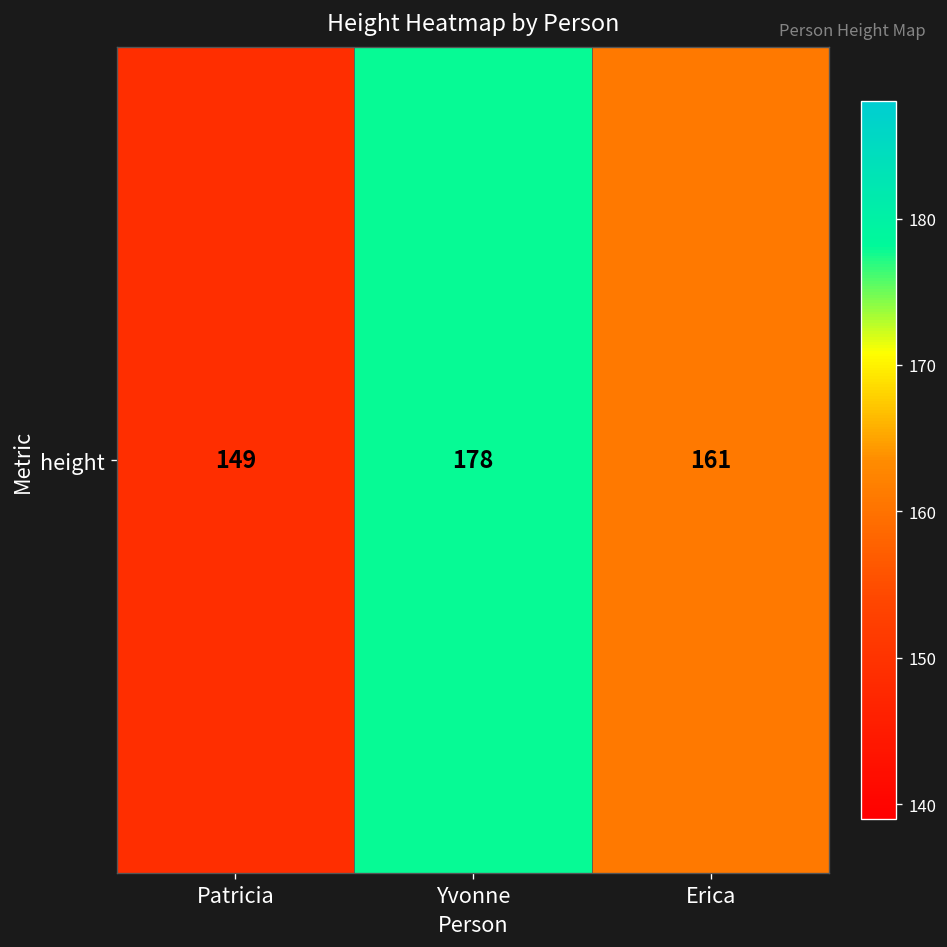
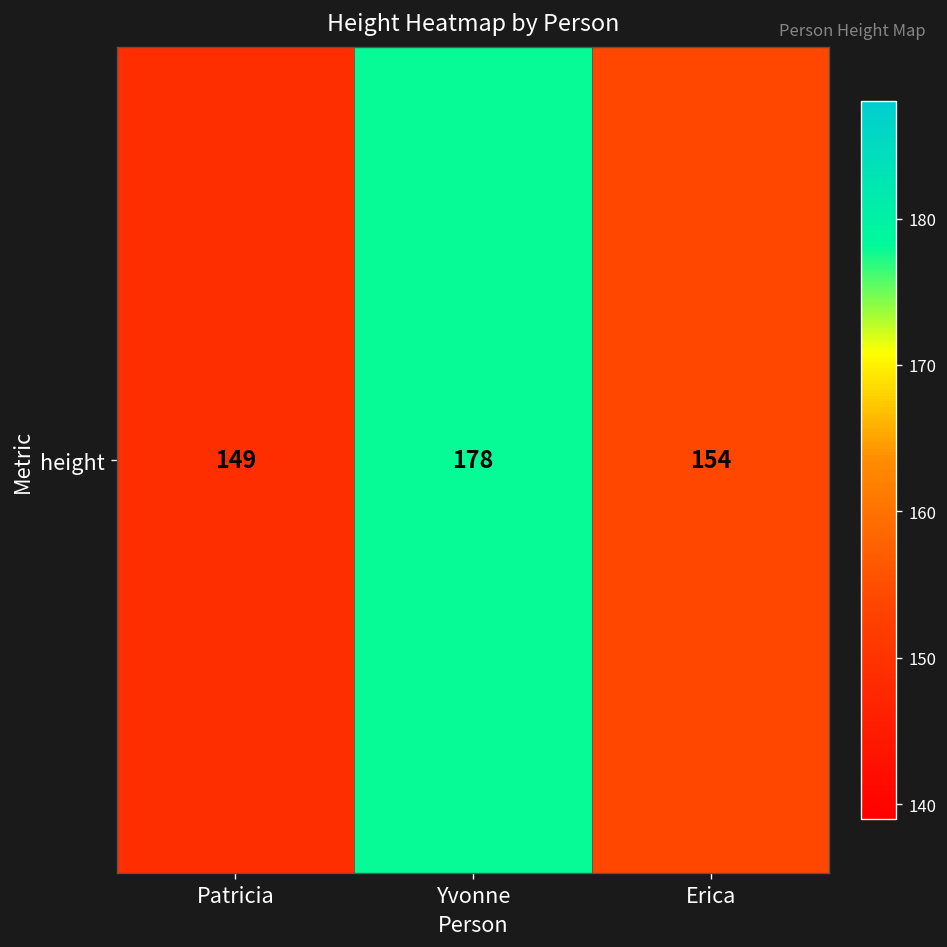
height, Erica: 161 -> 154
